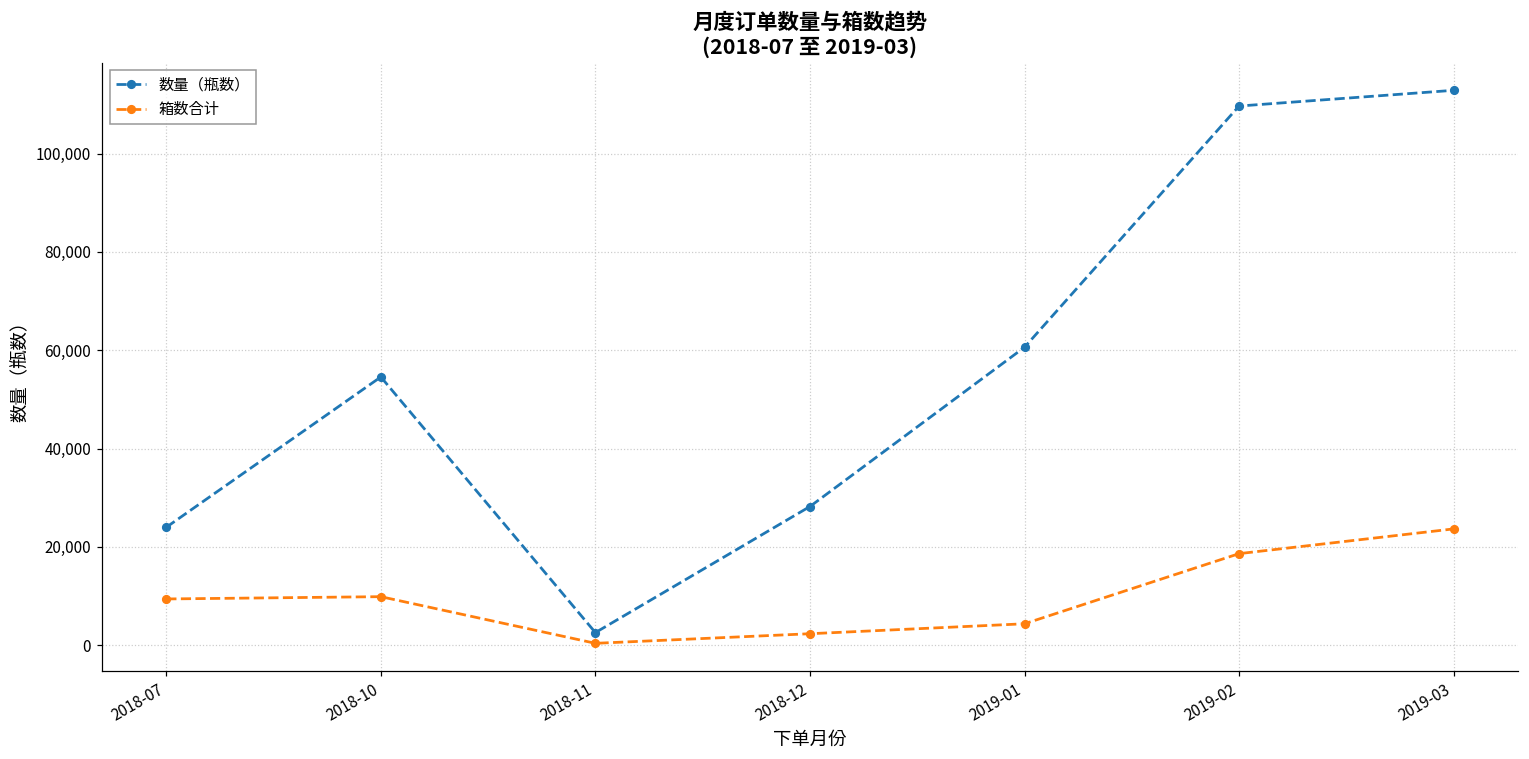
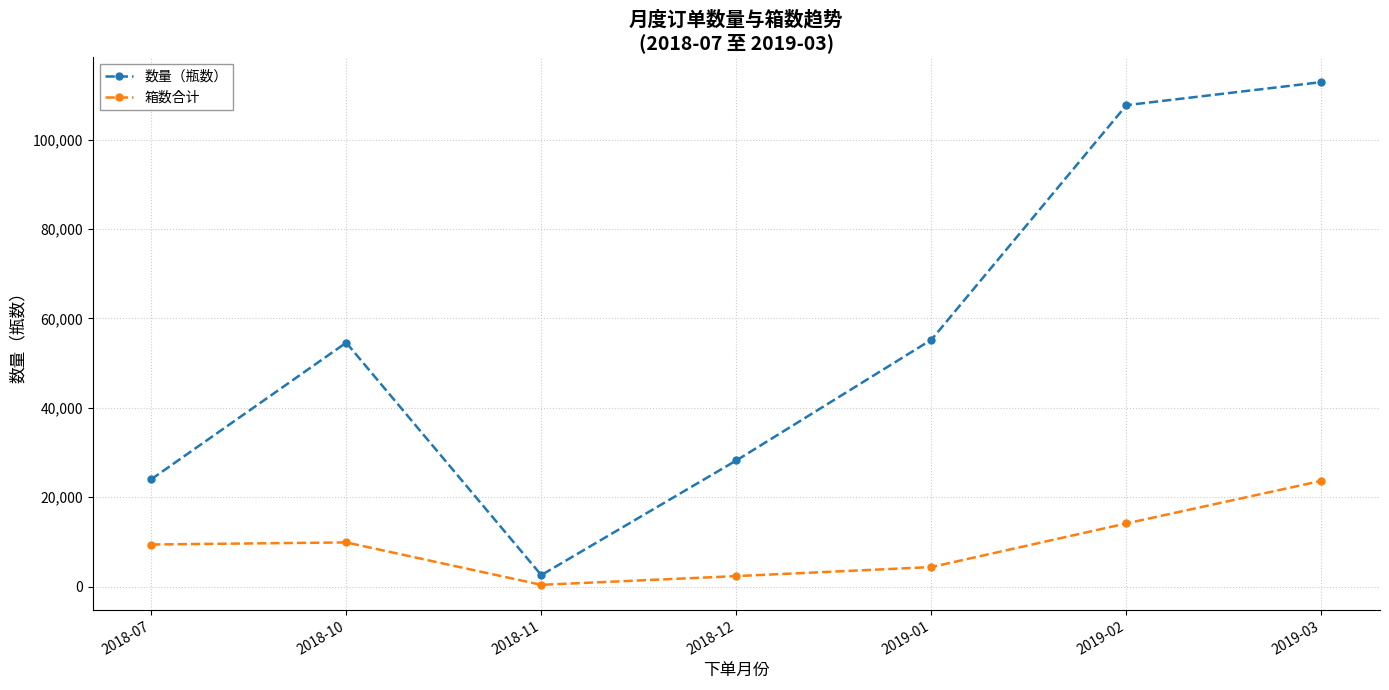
数量（瓶数）, 2019-01: 61,000 -> 55,000
数量（瓶数）, 2019-02: 110,000 -> 108,000
箱数合计, 2019-02: 19,000 -> 14,000
